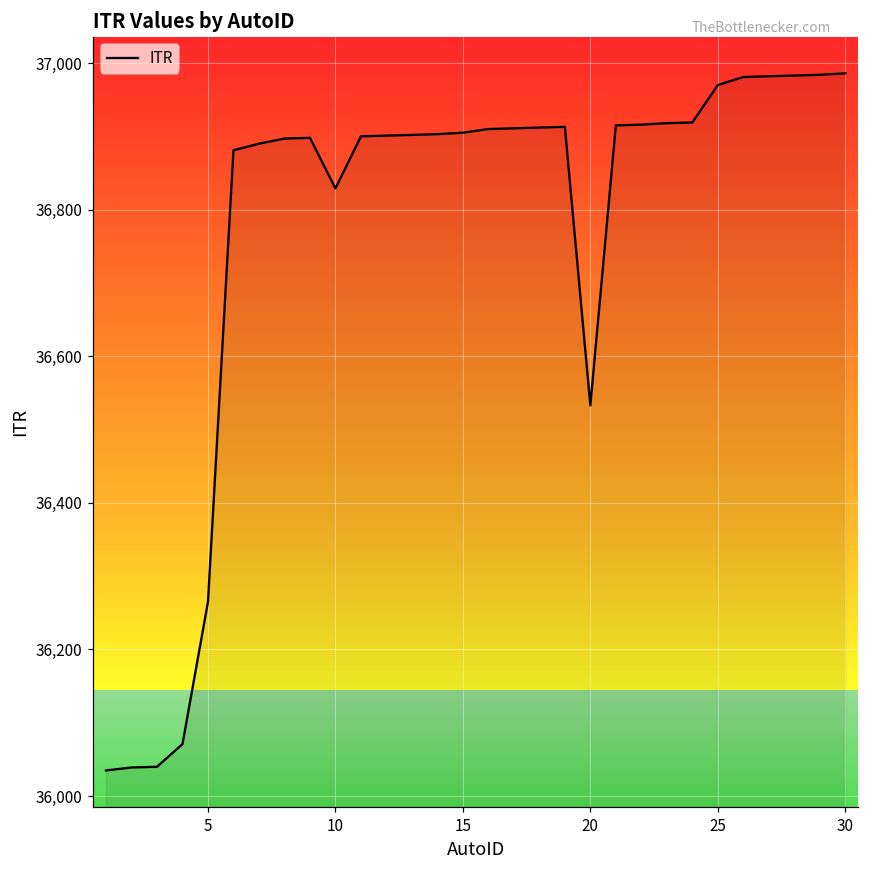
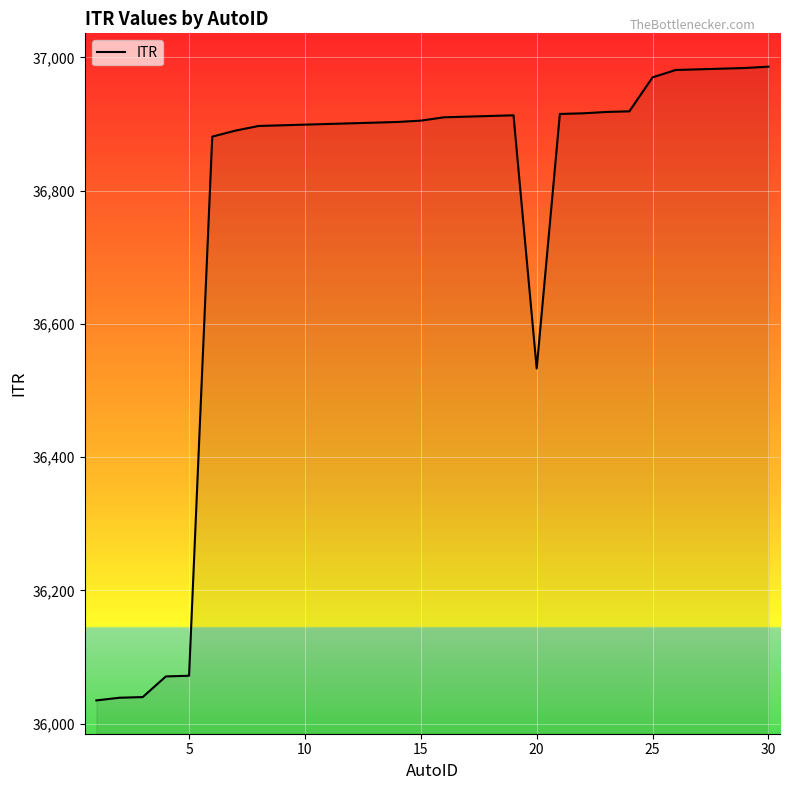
5: 36,270 -> 36,070
10: 36,830 -> 36,900
